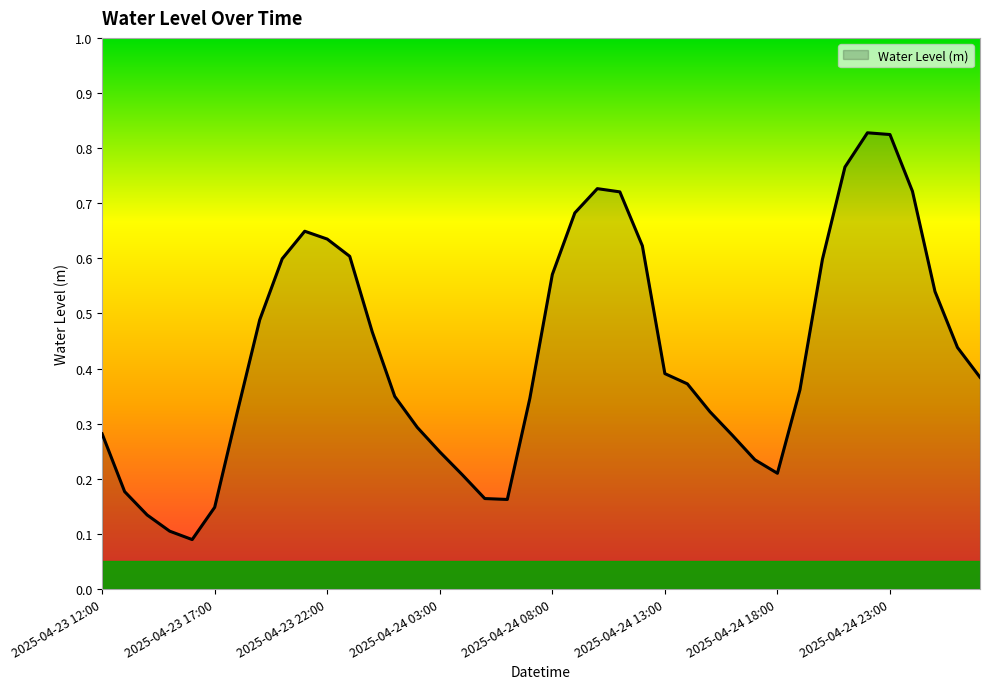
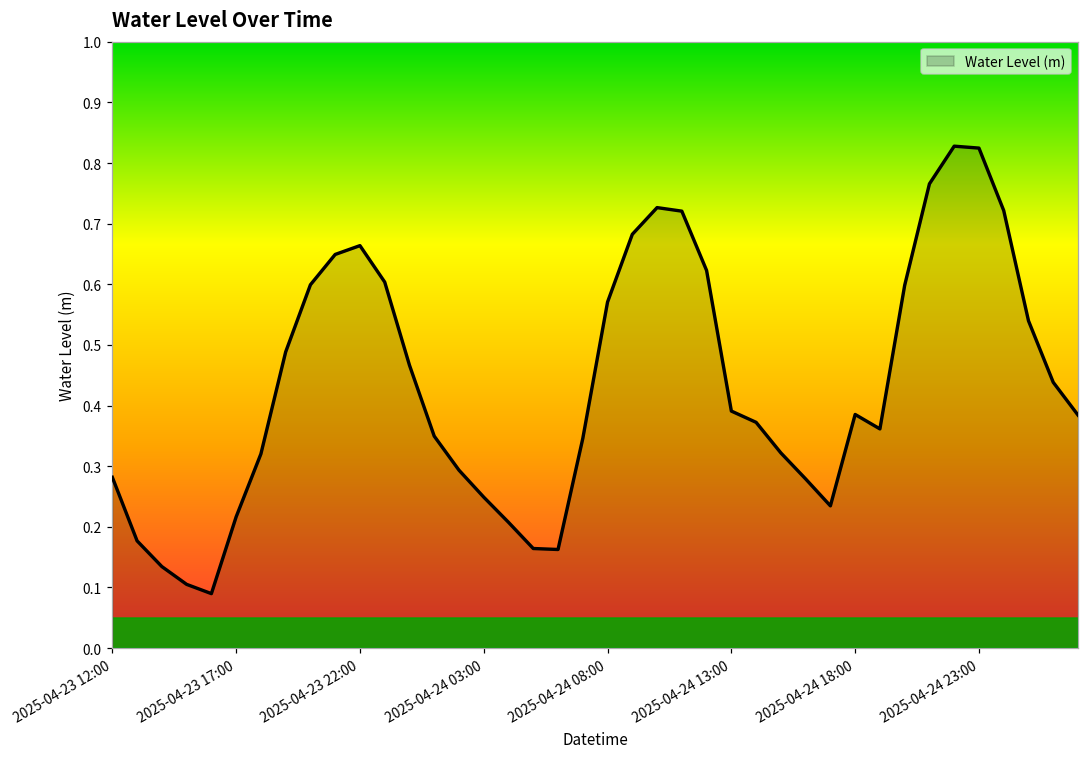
2025-04-23 17:00: 0.15 -> 0.22
2025-04-23 22:00: 0.63 -> 0.66
2025-04-24 18:00: 0.21 -> 0.39
